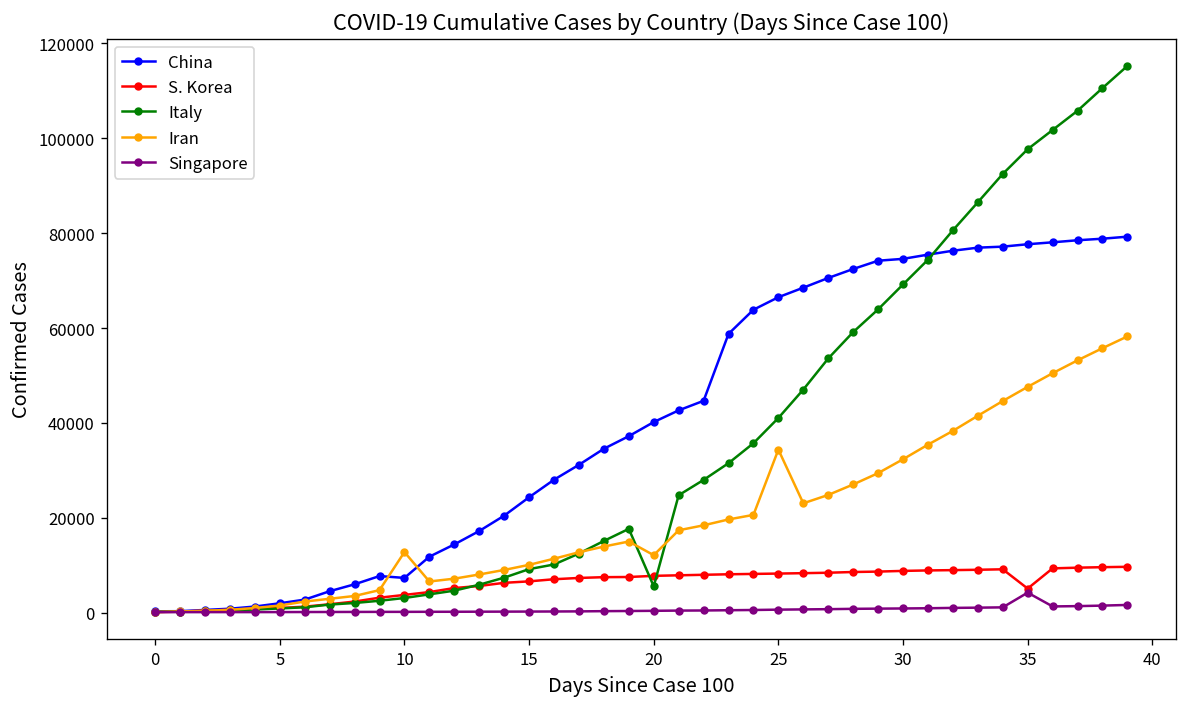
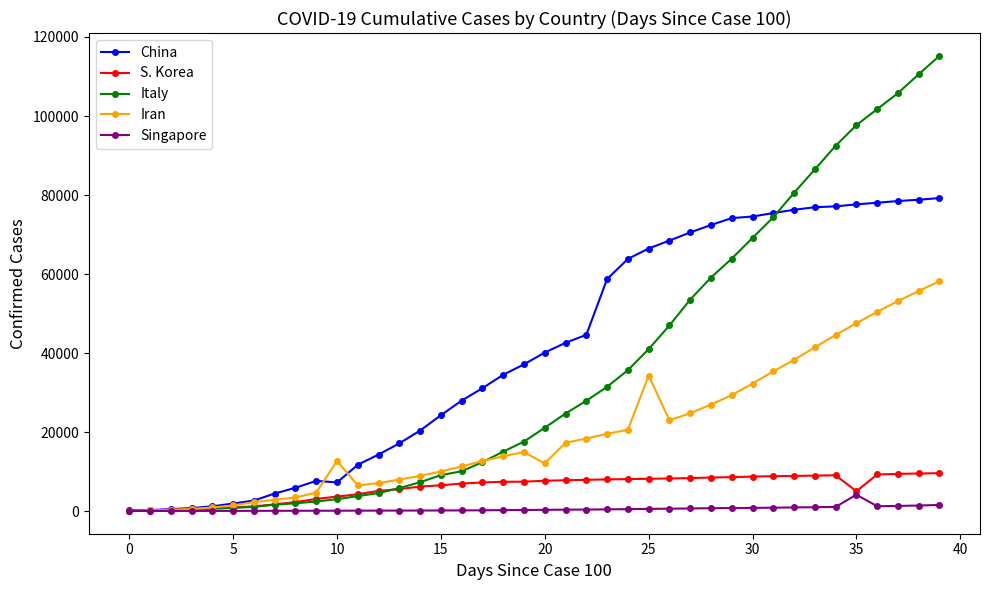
Italy, 20: 6000 -> 21000
